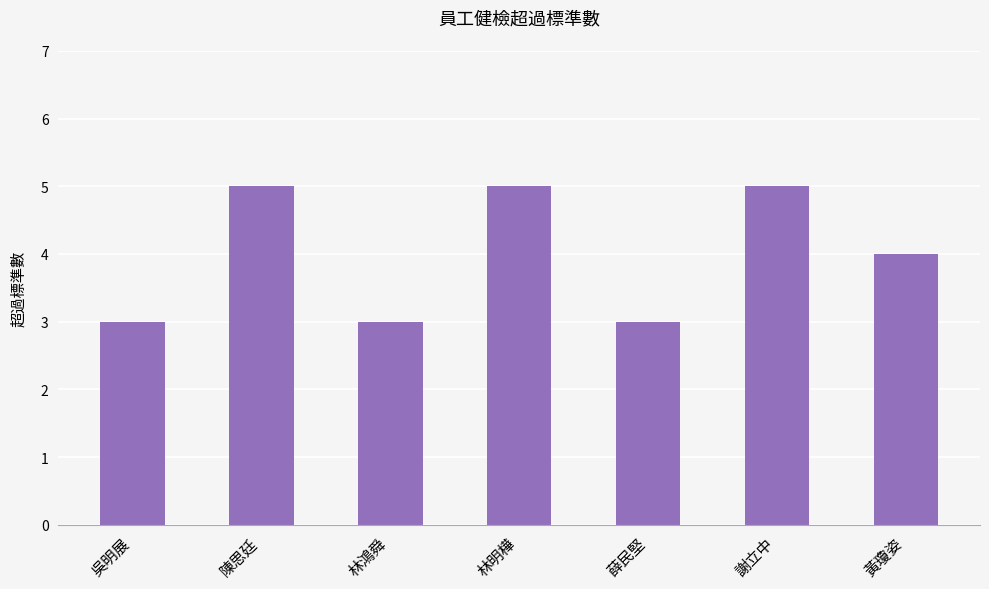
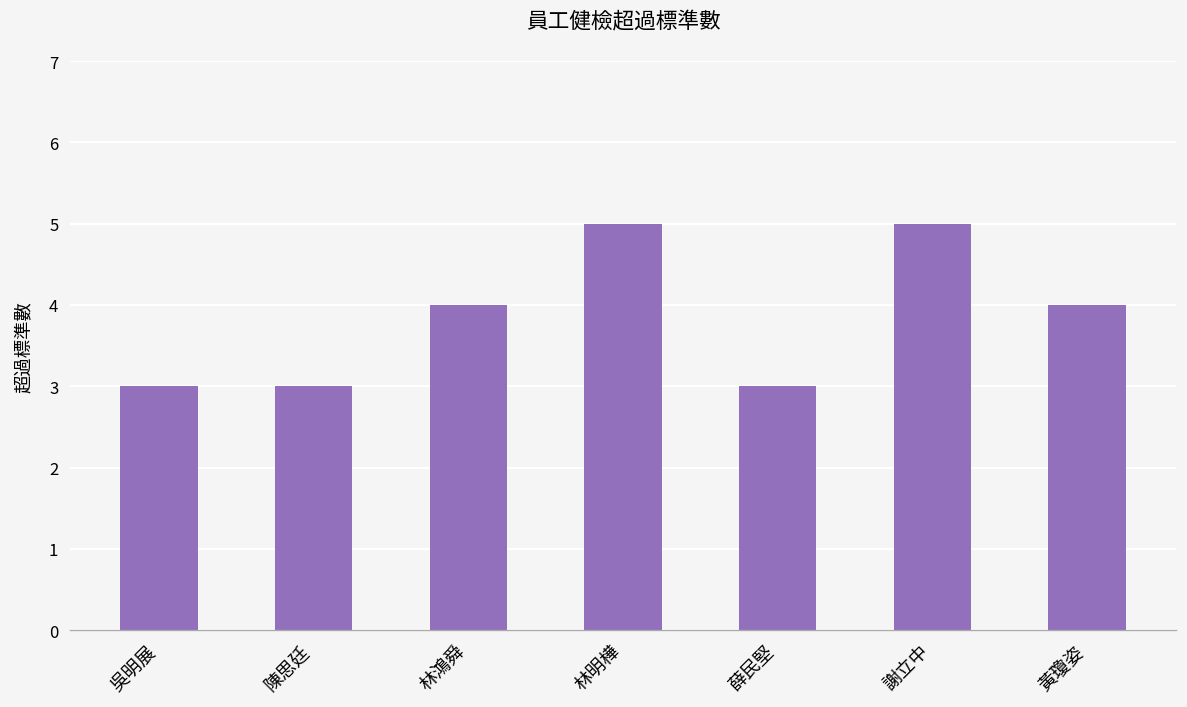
陳思廷: 5 -> 3
林鴻舜: 3 -> 4
